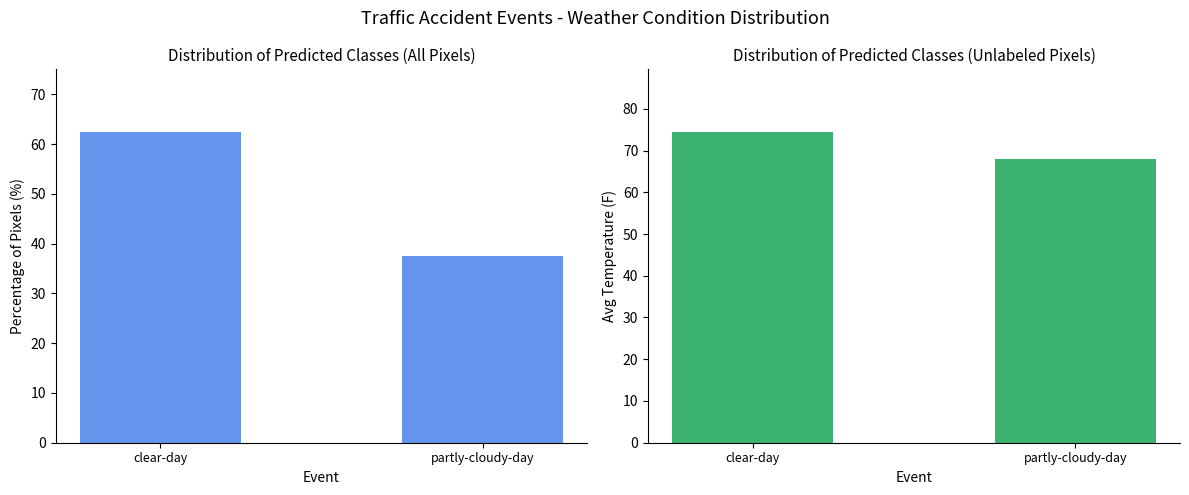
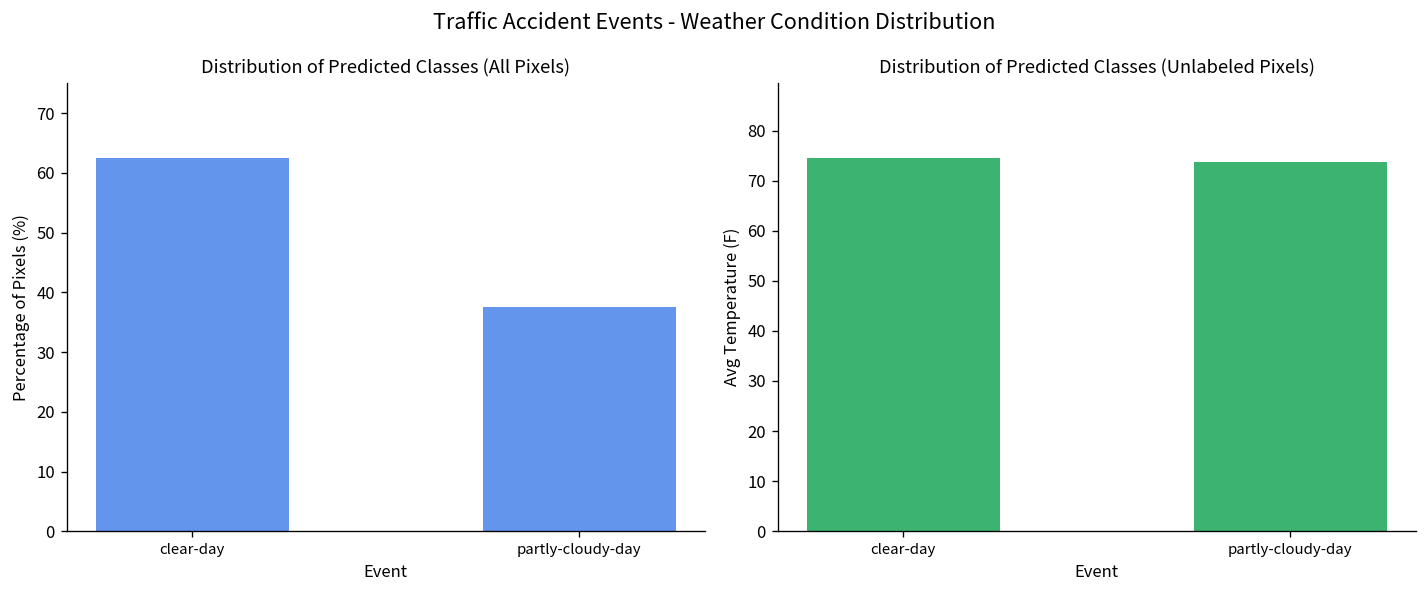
Distribution of Predicted Classes (Unlabeled Pixels), partly-cloudy-day: 68 -> 74
